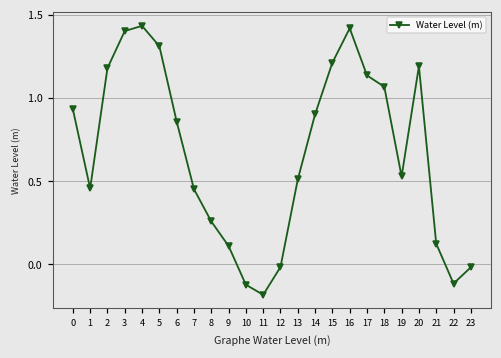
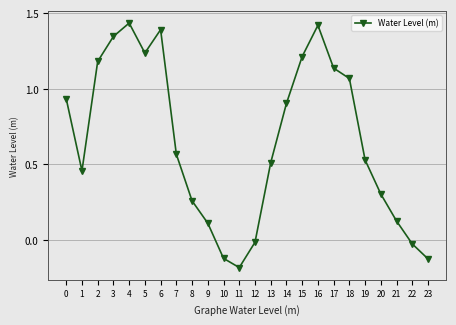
3: 1.40 -> 1.35
5: 1.31 -> 1.24
6: 0.86 -> 1.39
7: 0.45 -> 0.57
20: 1.19 -> 0.30
22: -0.12 -> -0.03
23: -0.02 -> -0.13
